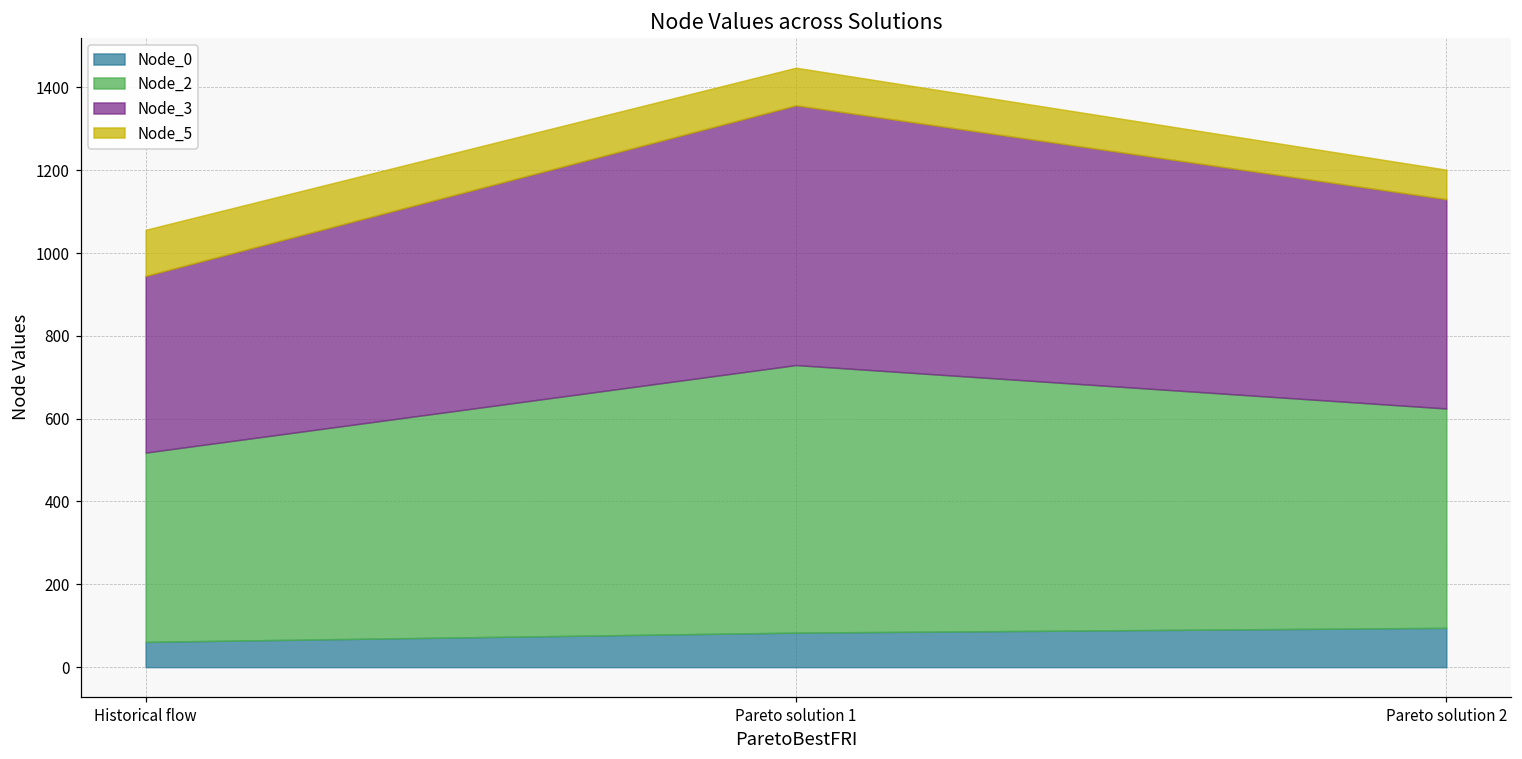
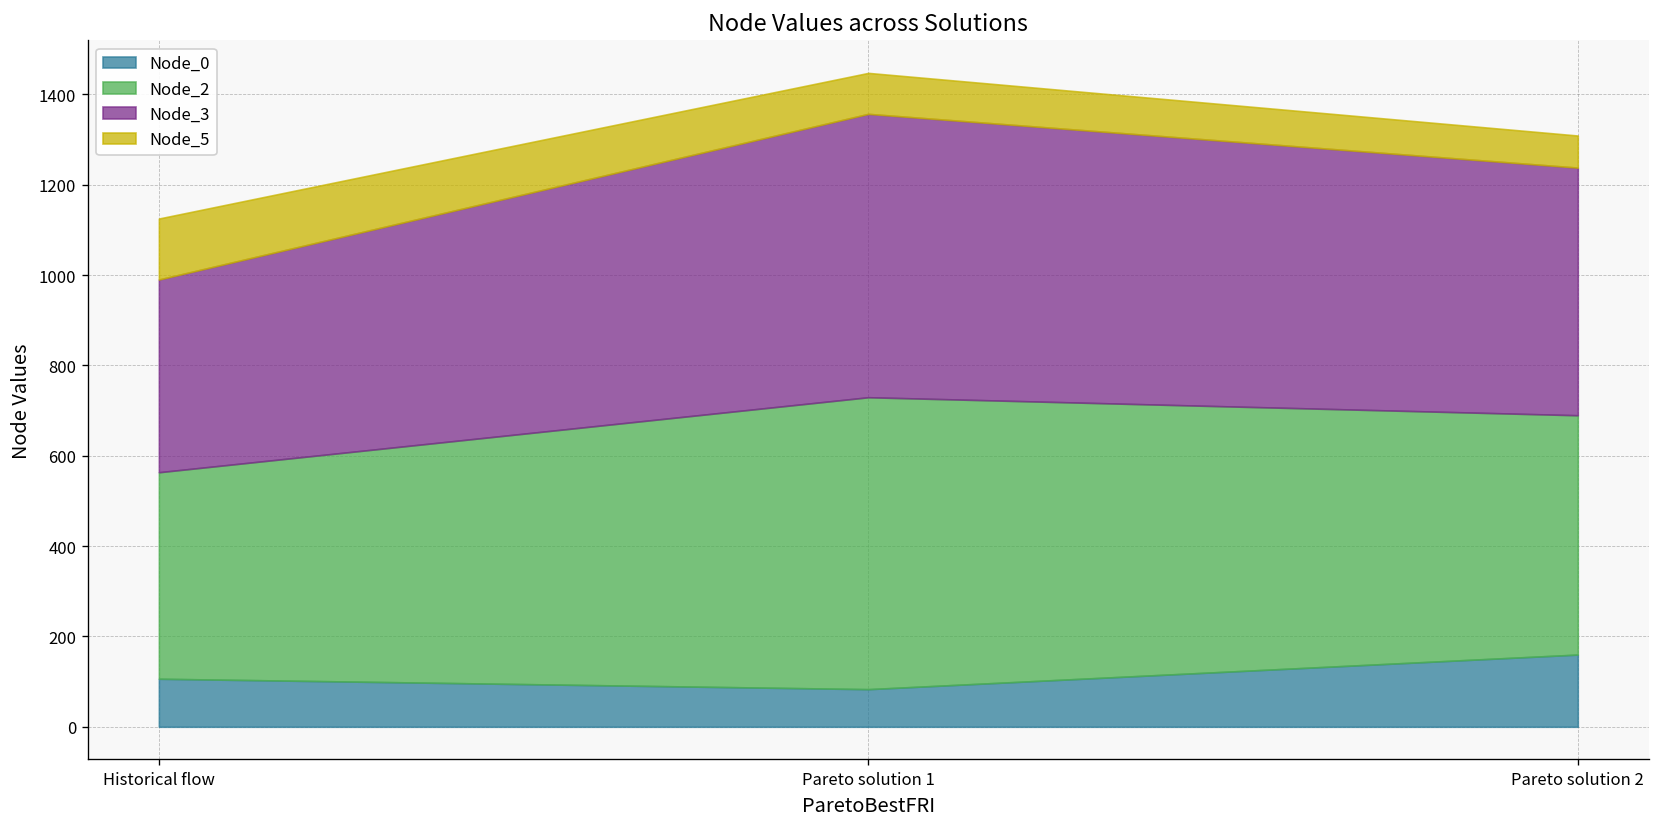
Node_0, Historical flow: 60 -> 110
Node_5, Historical flow: 110 -> 130
Node_0, Pareto solution 2: 90 -> 160
Node_3, Pareto solution 2: 510 -> 550
